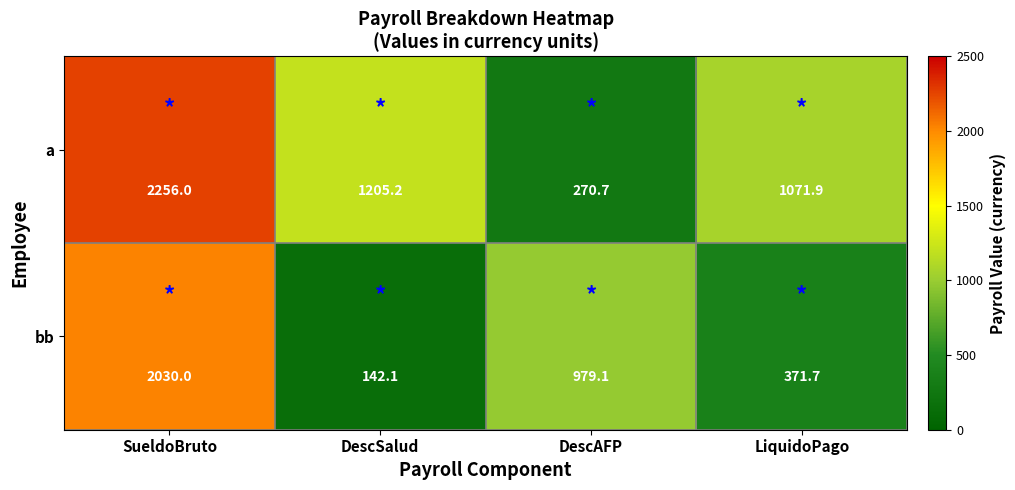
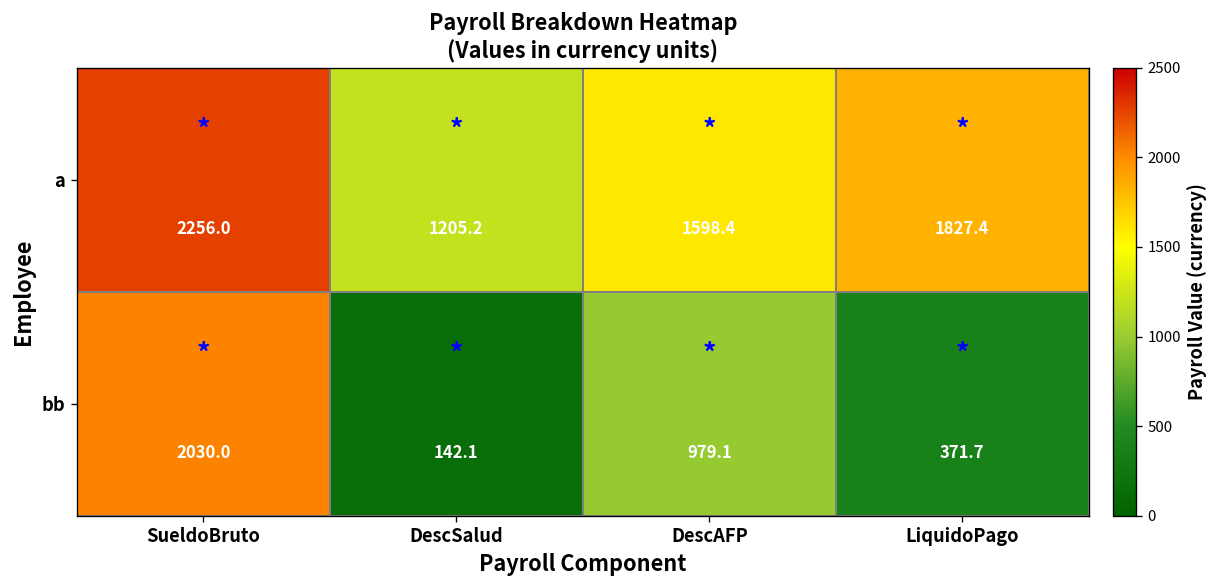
a, DescAFP: 270.7 -> 1598.4
a, LiquidoPago: 1071.9 -> 1827.4
